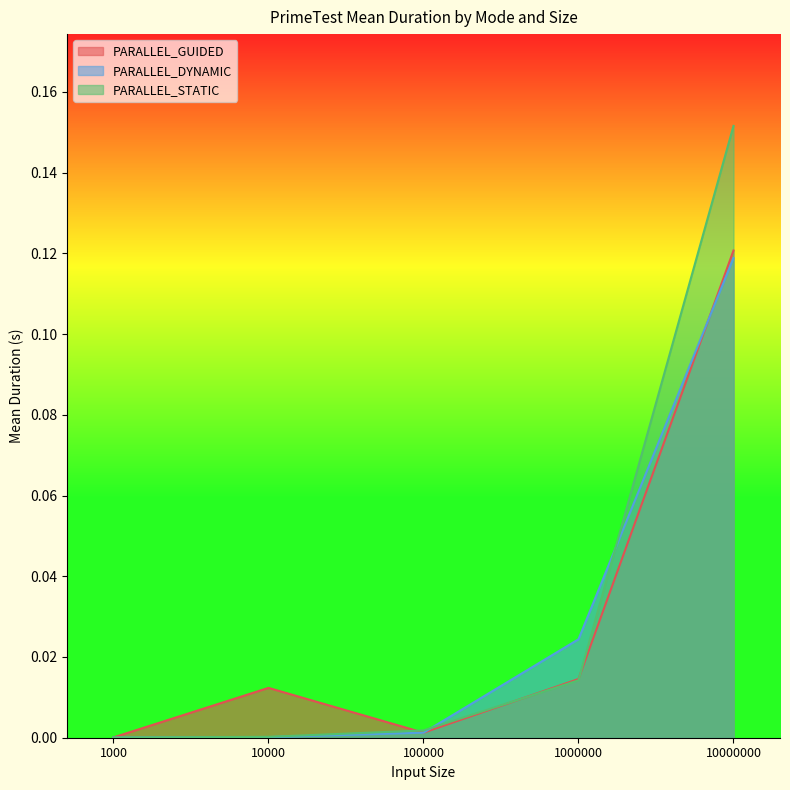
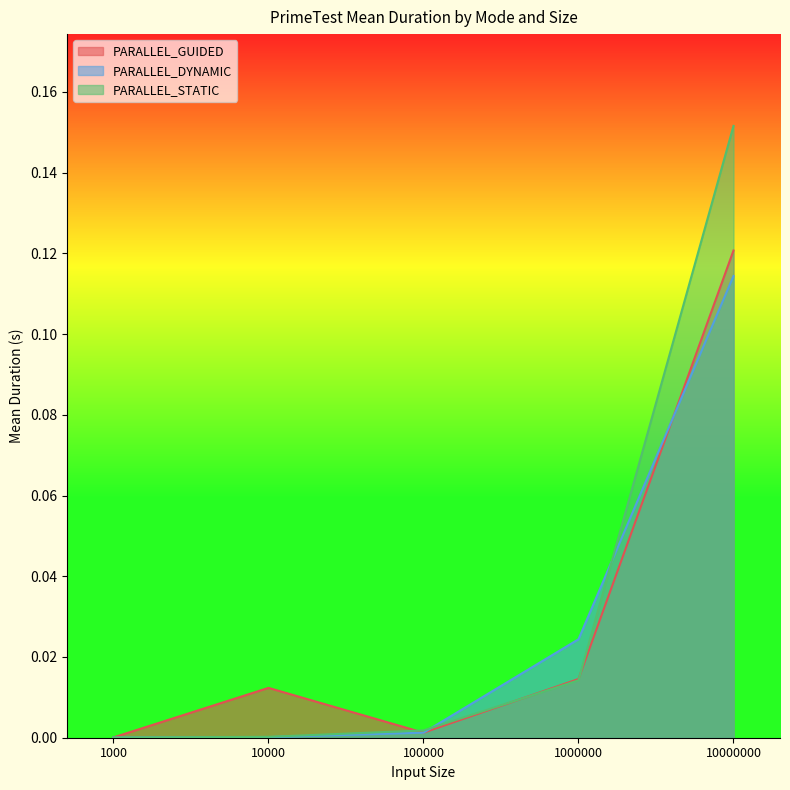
PARALLEL_DYNAMIC, 10000000: 0.119 -> 0.114
